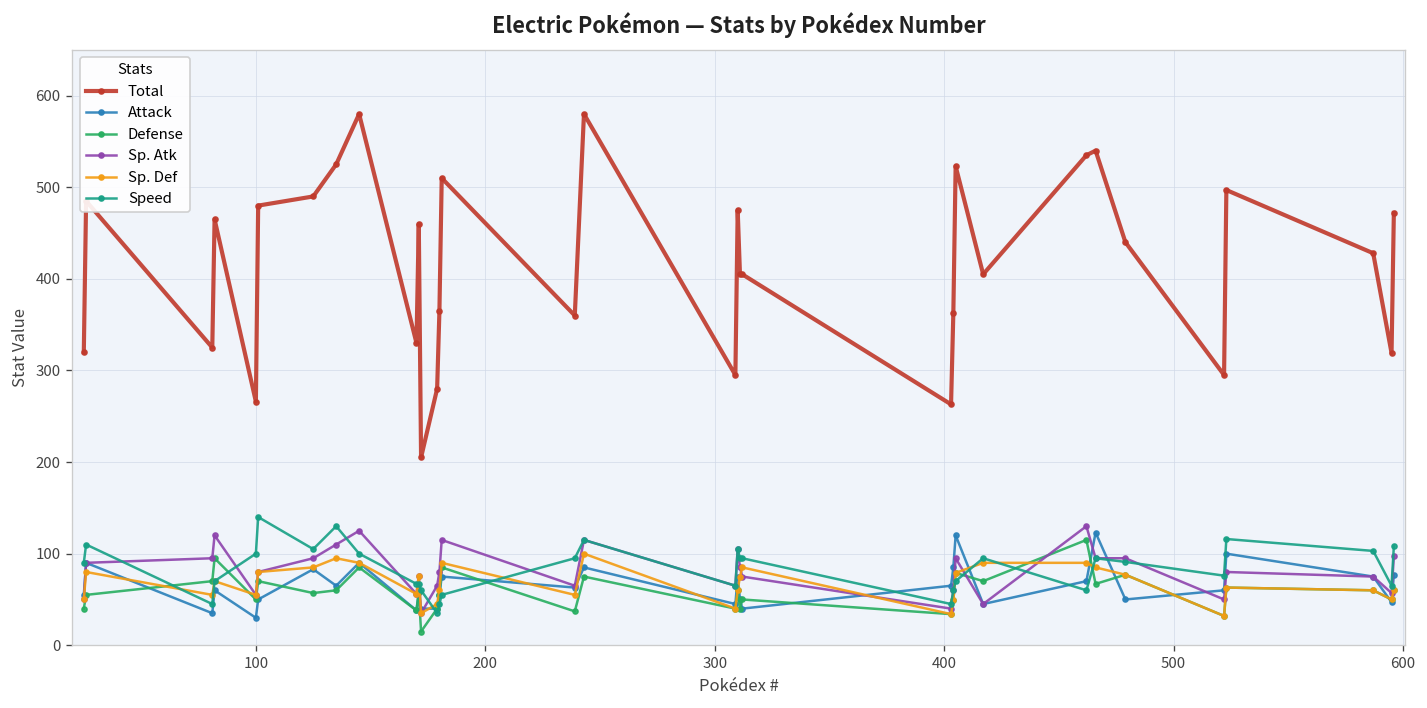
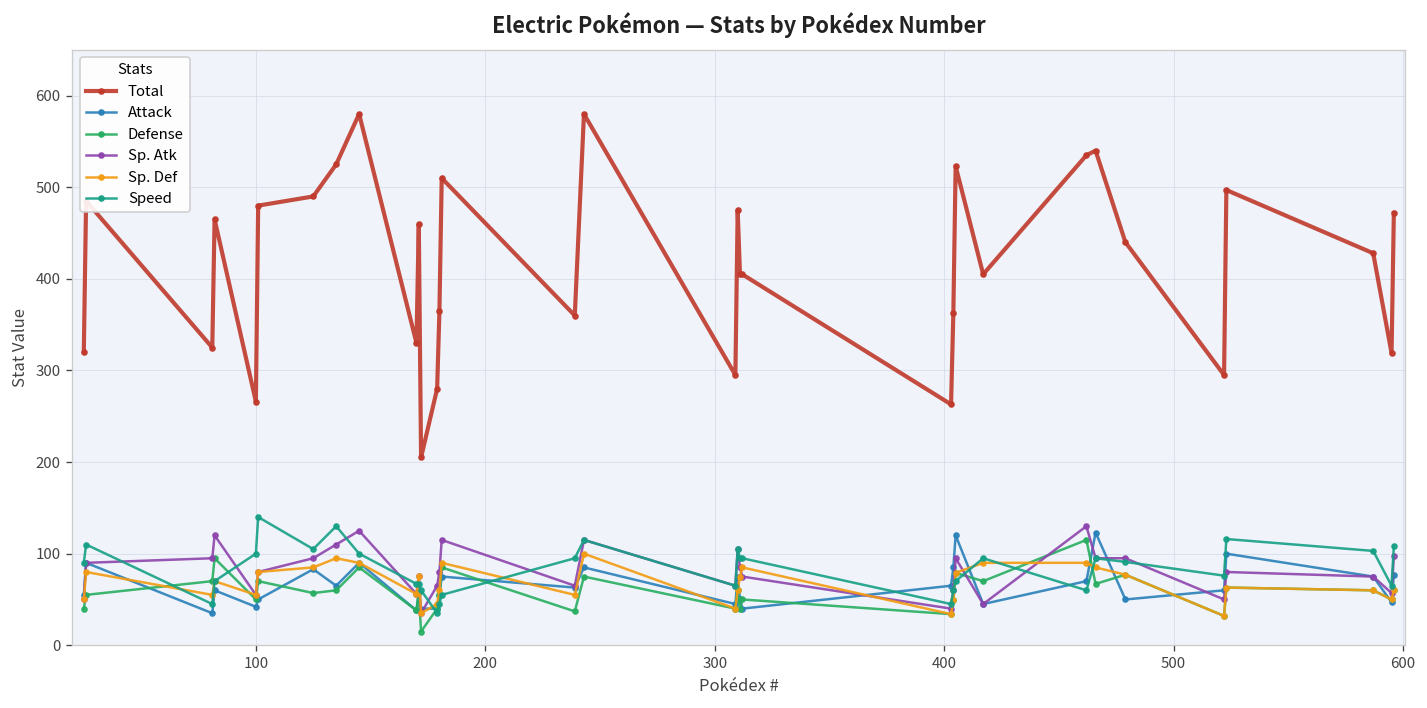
Attack, 100: 30 -> 40
